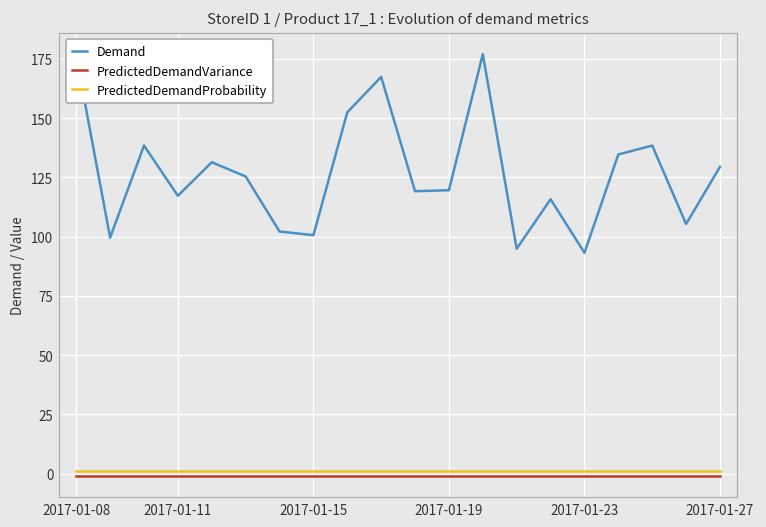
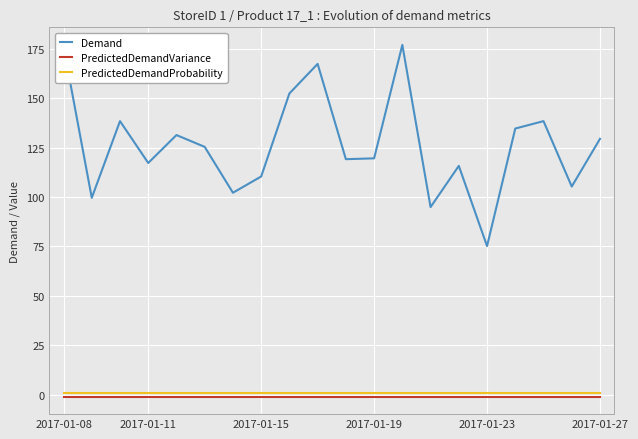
Demand, 2017-01-15: 101 -> 110
Demand, 2017-01-23: 93 -> 75
